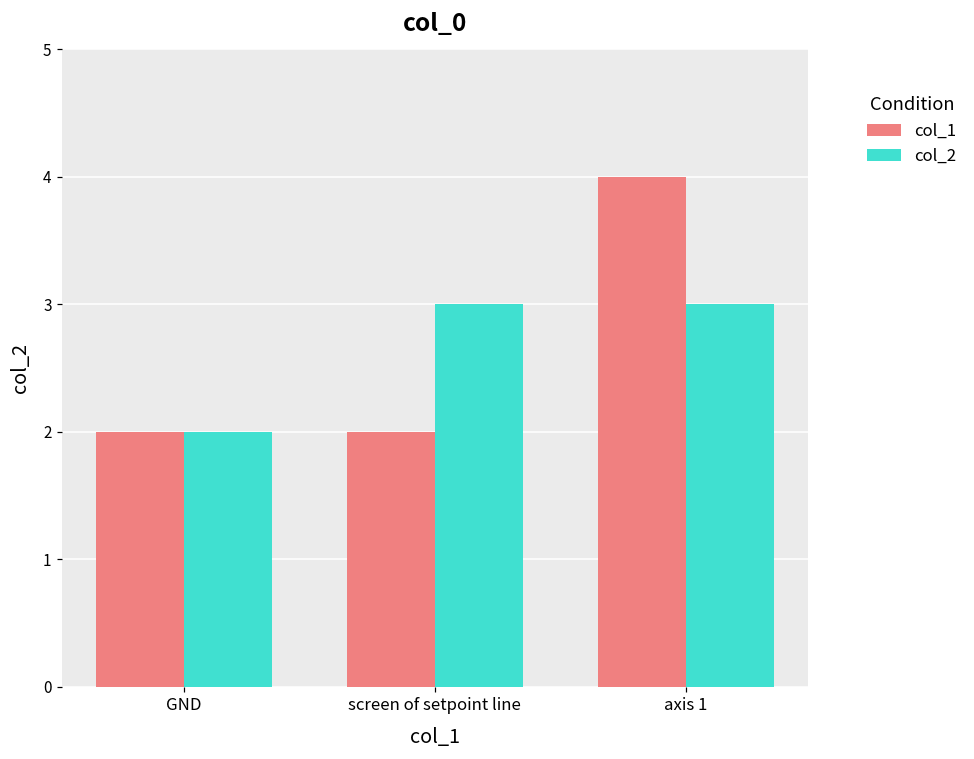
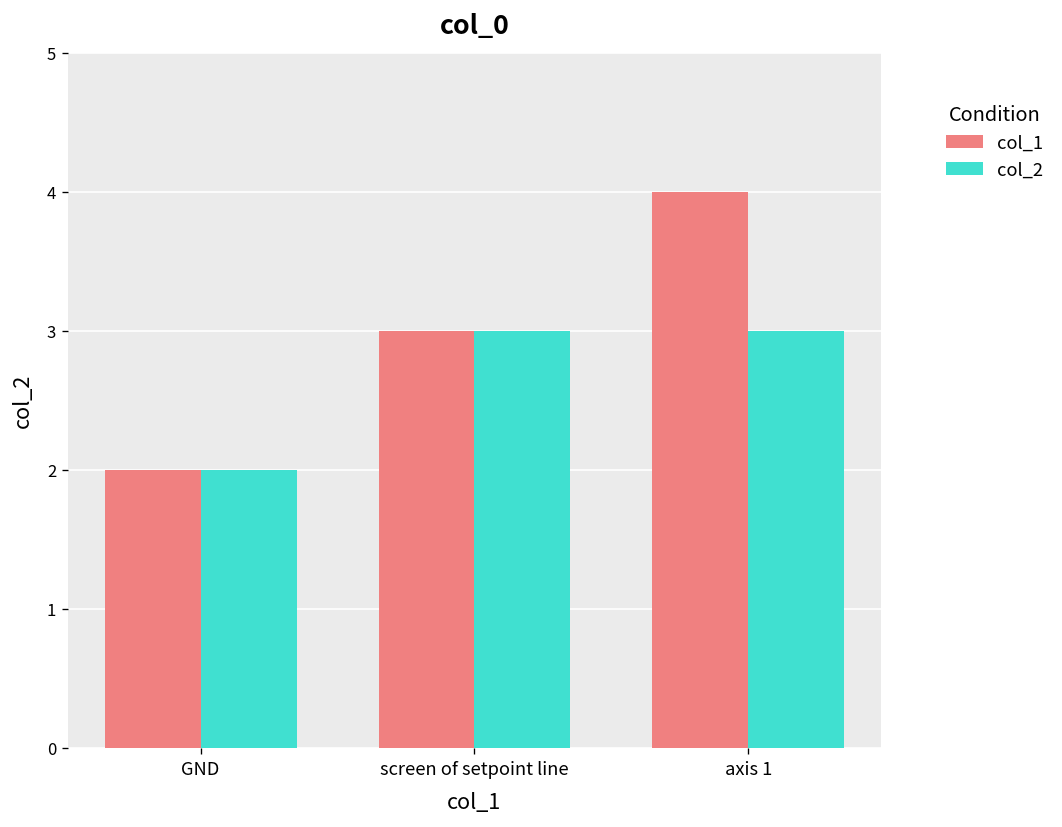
col_1, screen of setpoint line: 2 -> 3
